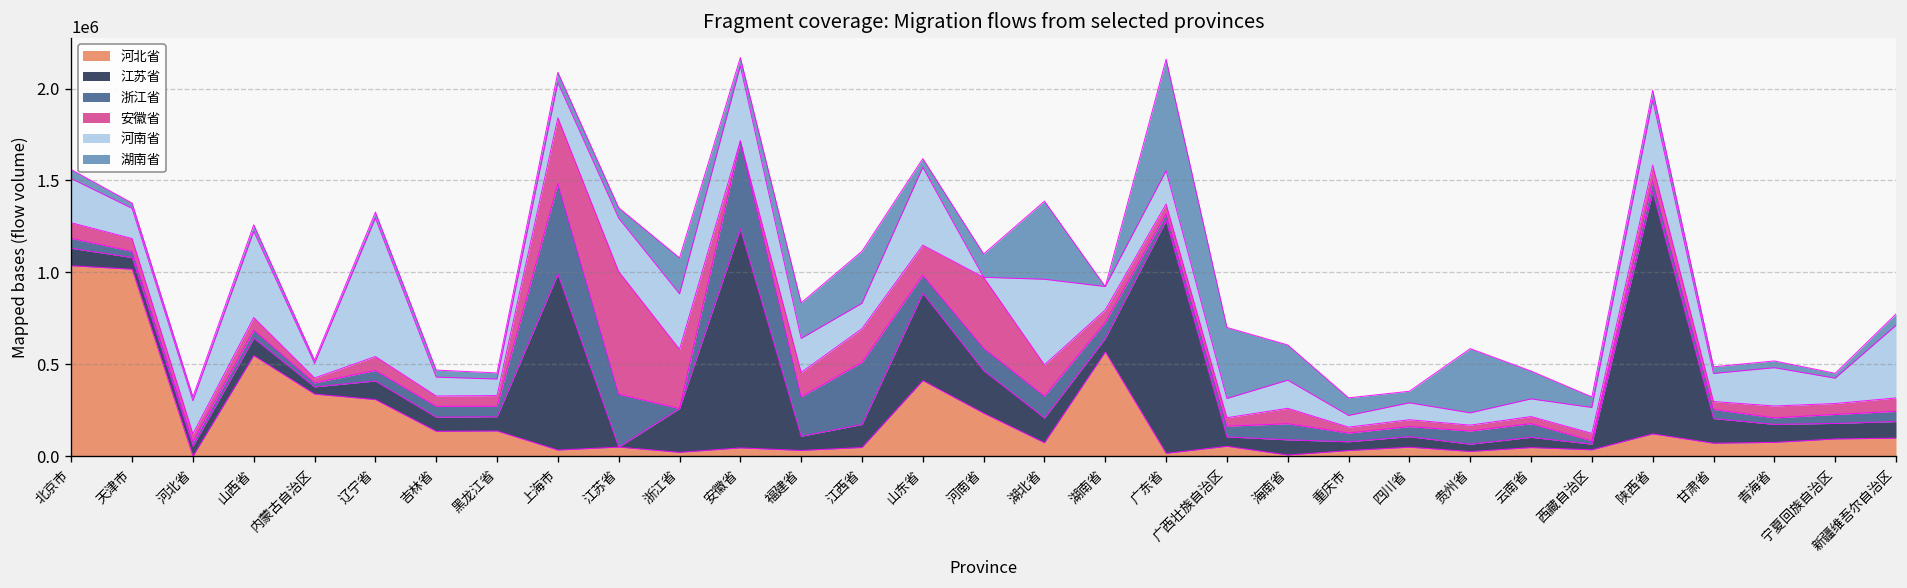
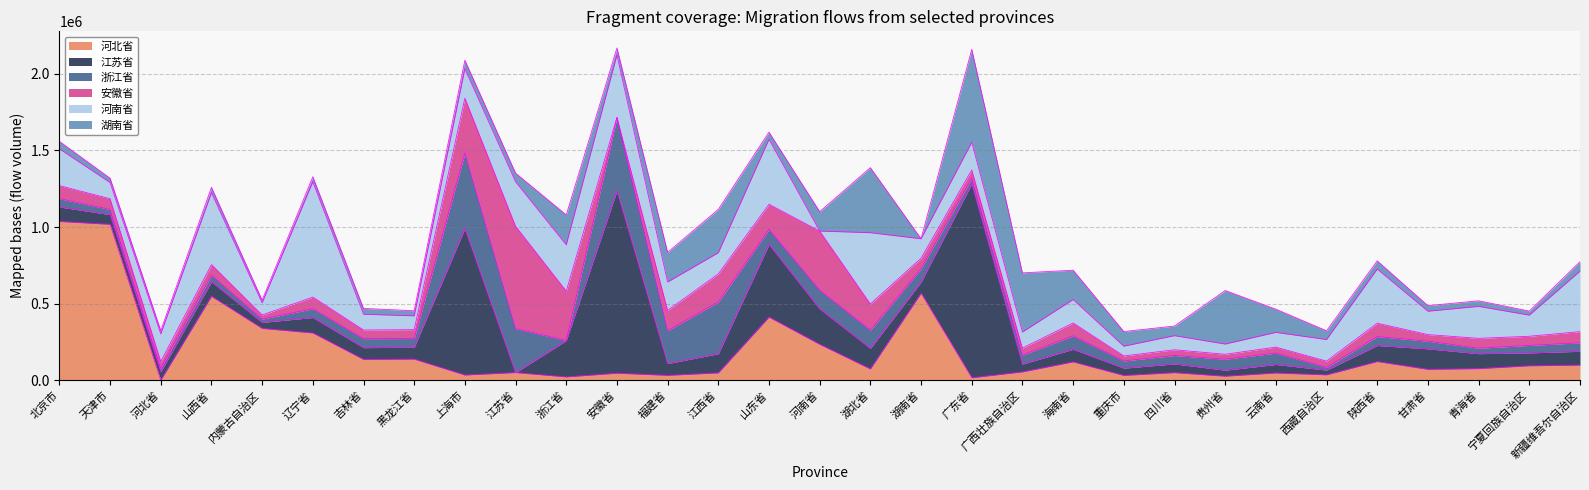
河南省, 天津市: 160000 -> 110000
河北省, 海南省: 10000 -> 120000
江苏省, 陕西省: 1320000 -> 100000
